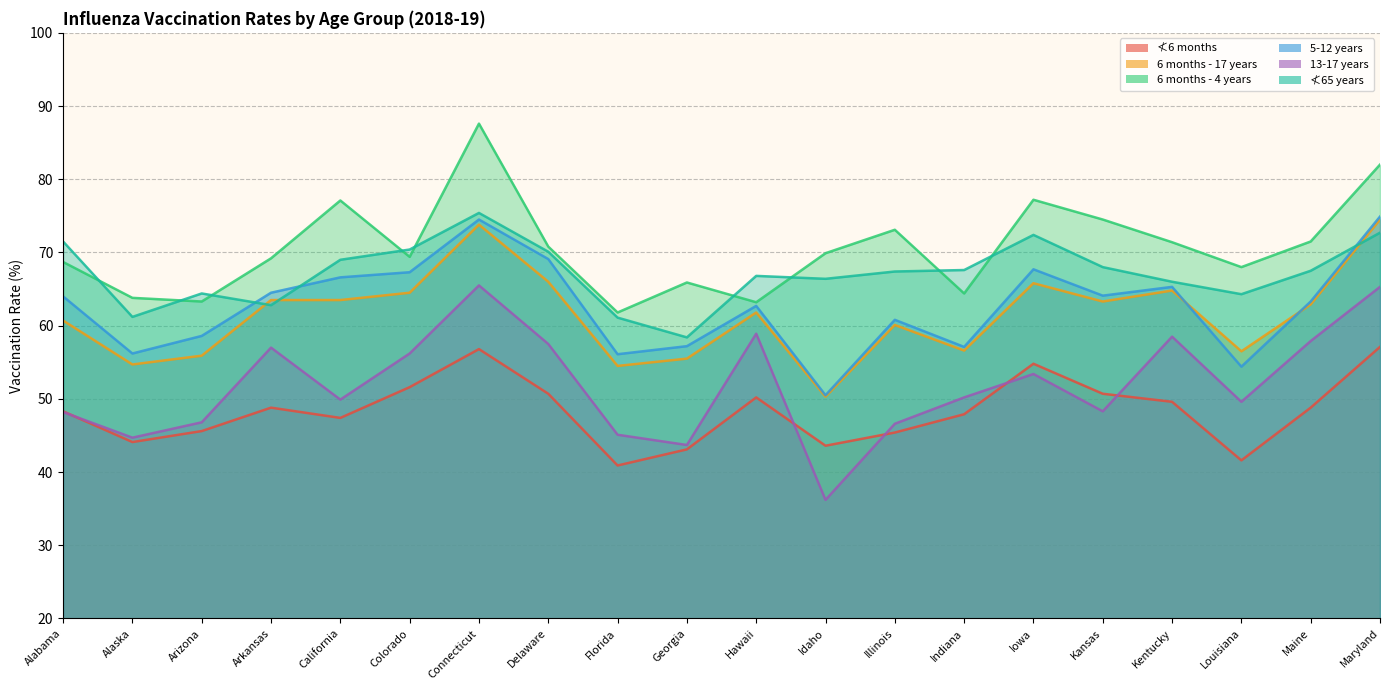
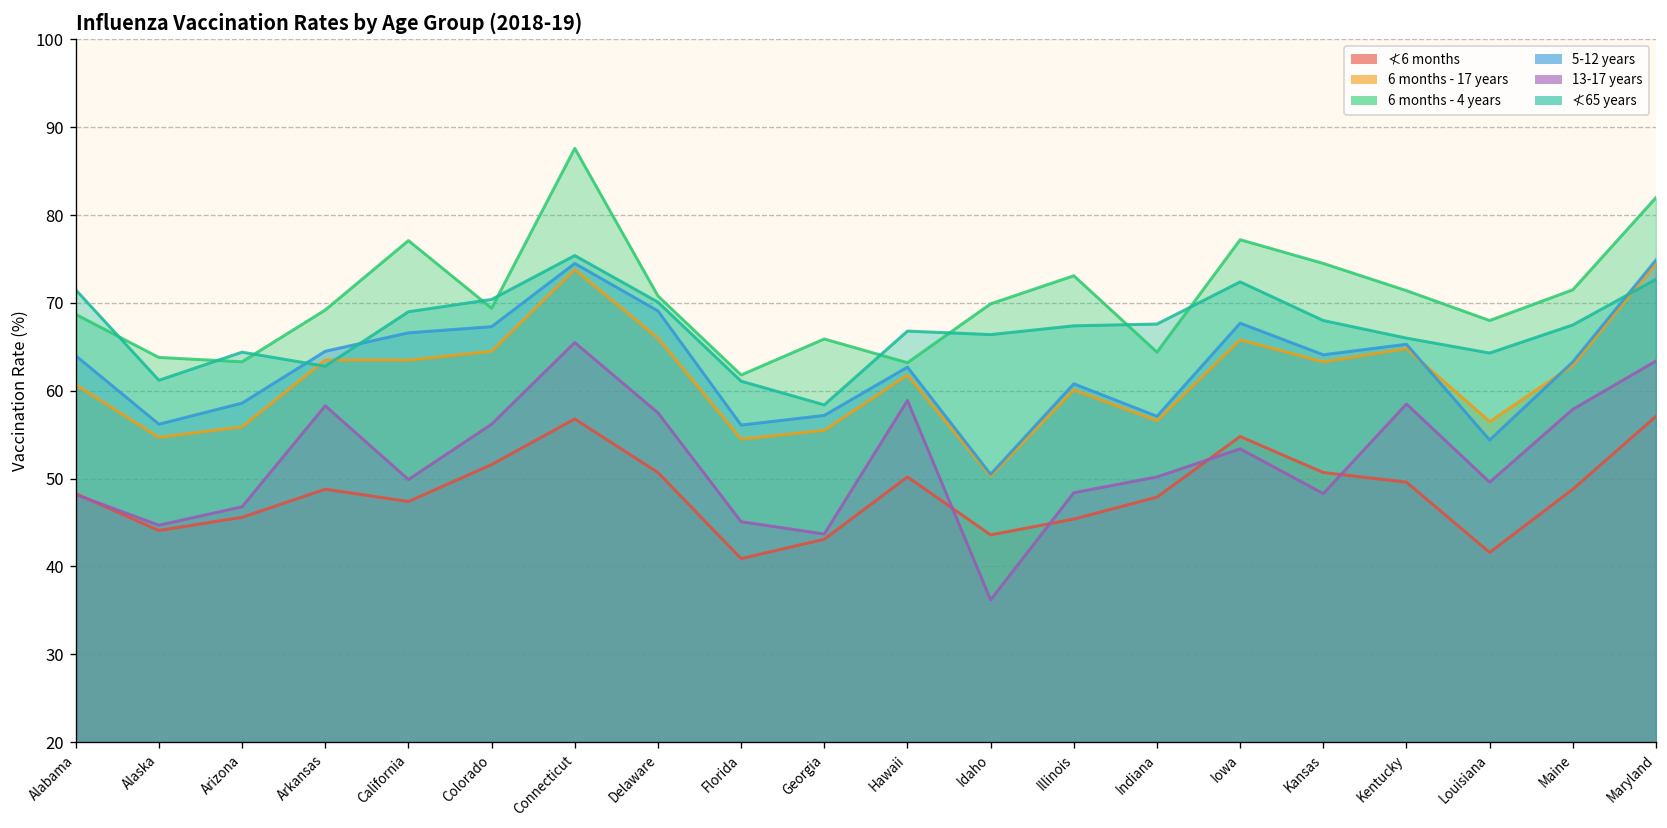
13-17 years, Arkansas: 57 -> 58
13-17 years, Illinois: 47 -> 48
13-17 years, Maryland: 65 -> 63
